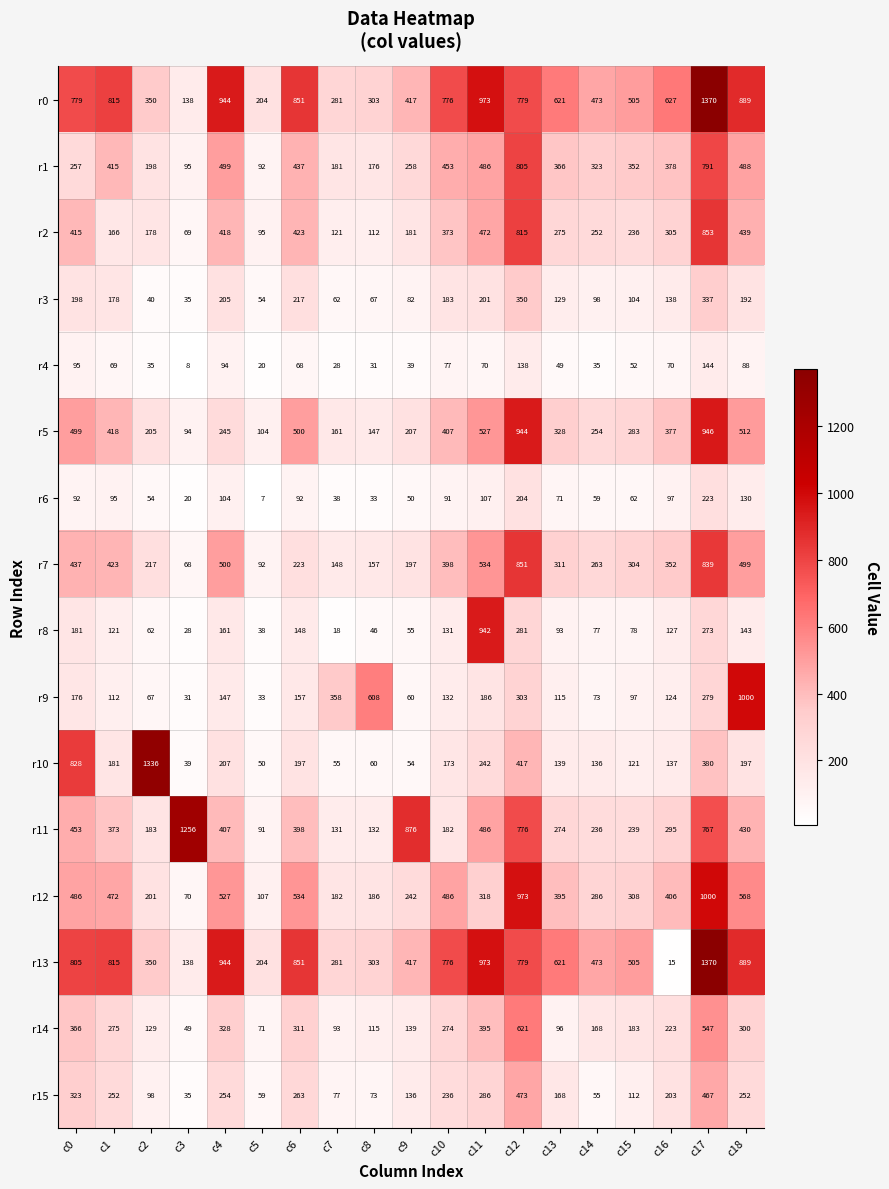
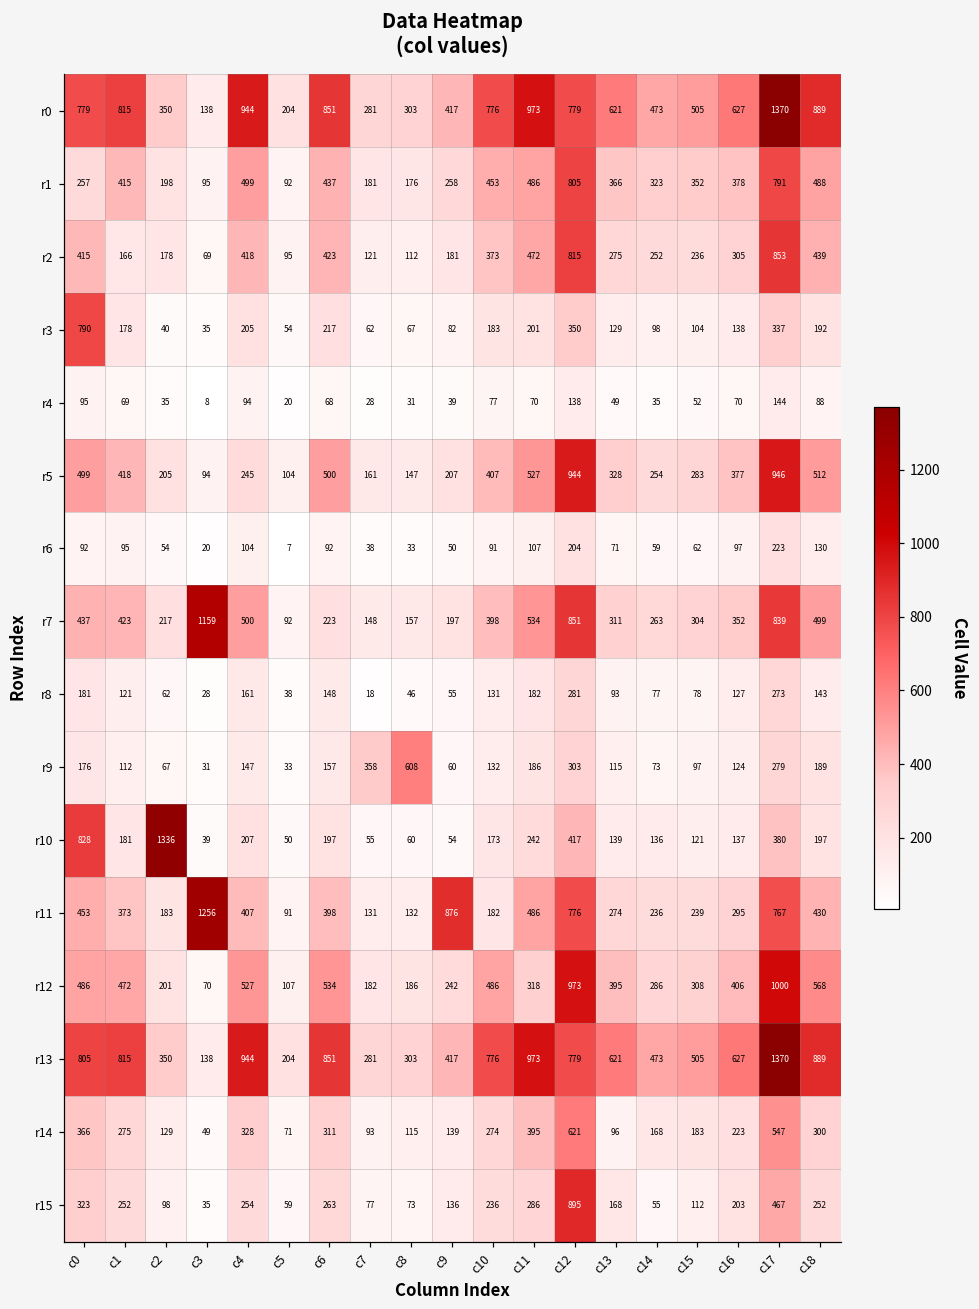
r3, c0: 198 -> 790
r7, c3: 68 -> 1159
r8, c11: 942 -> 182
r9, c18: 1000 -> 189
r13, c16: 15 -> 627
r15, c12: 473 -> 895
